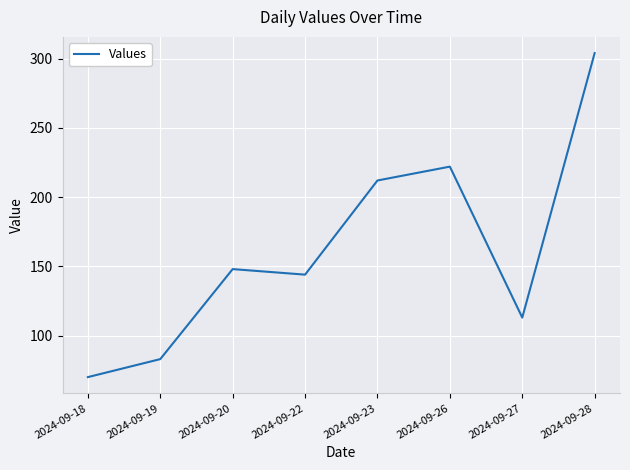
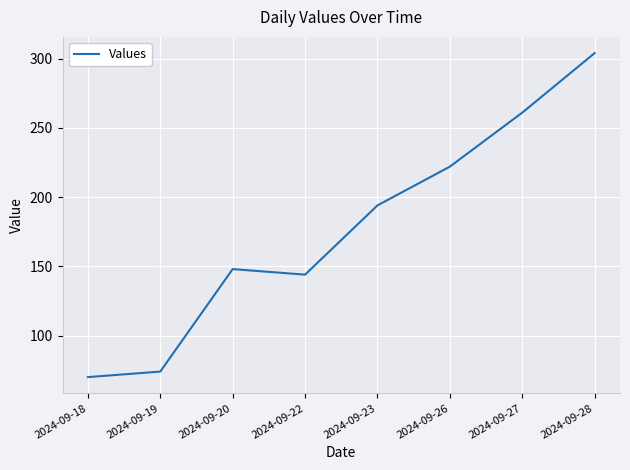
2024-09-19: 83 -> 74
2024-09-23: 212 -> 194
2024-09-27: 113 -> 261
